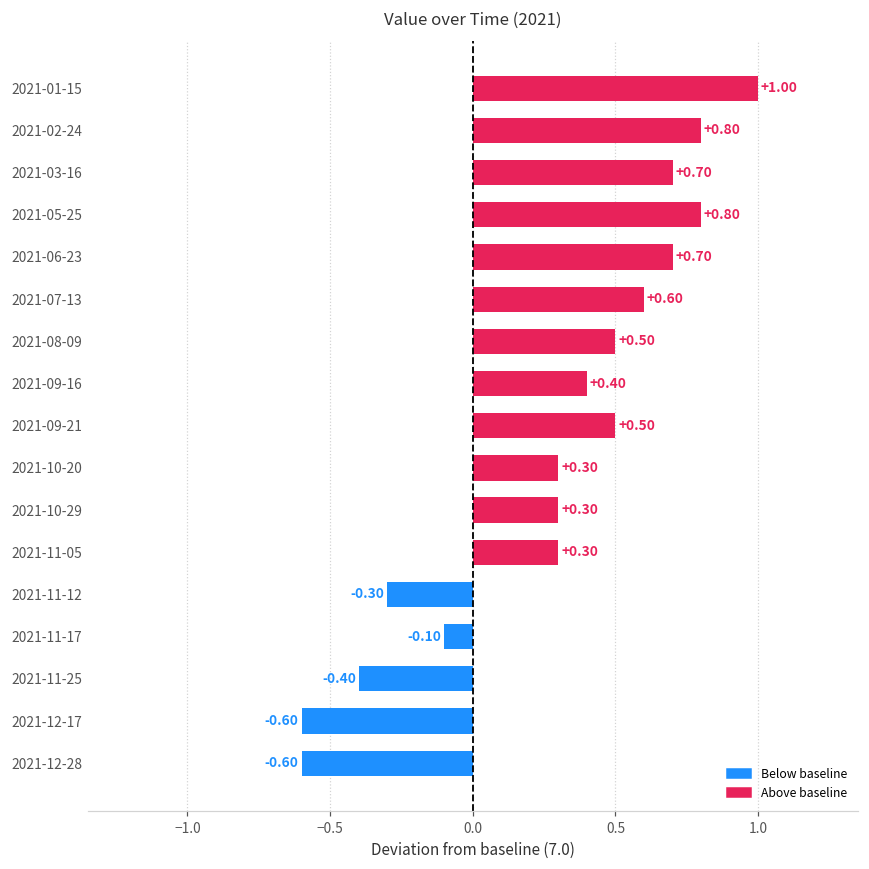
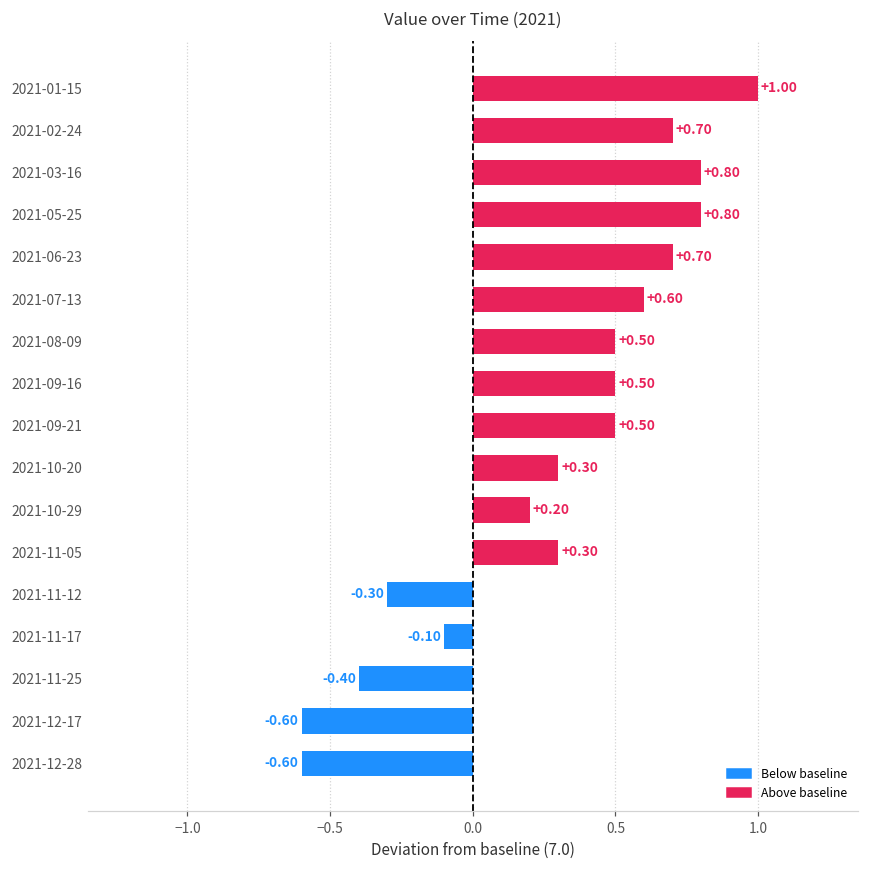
2021-02-24: +0.80 -> +0.70
2021-03-16: +0.70 -> +0.80
2021-09-16: +0.40 -> +0.50
2021-10-29: +0.30 -> +0.20
